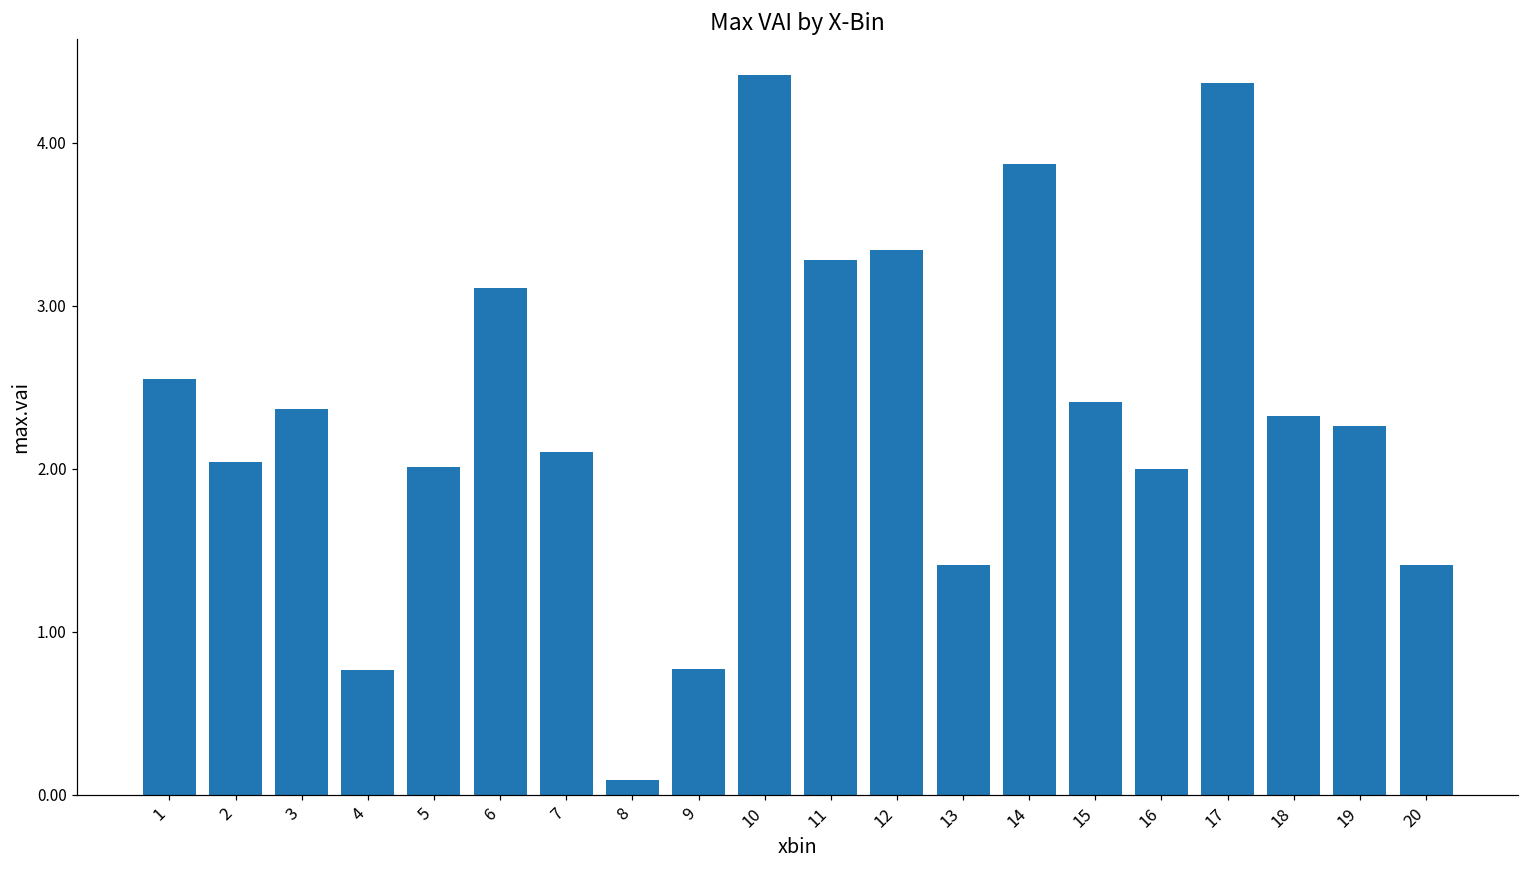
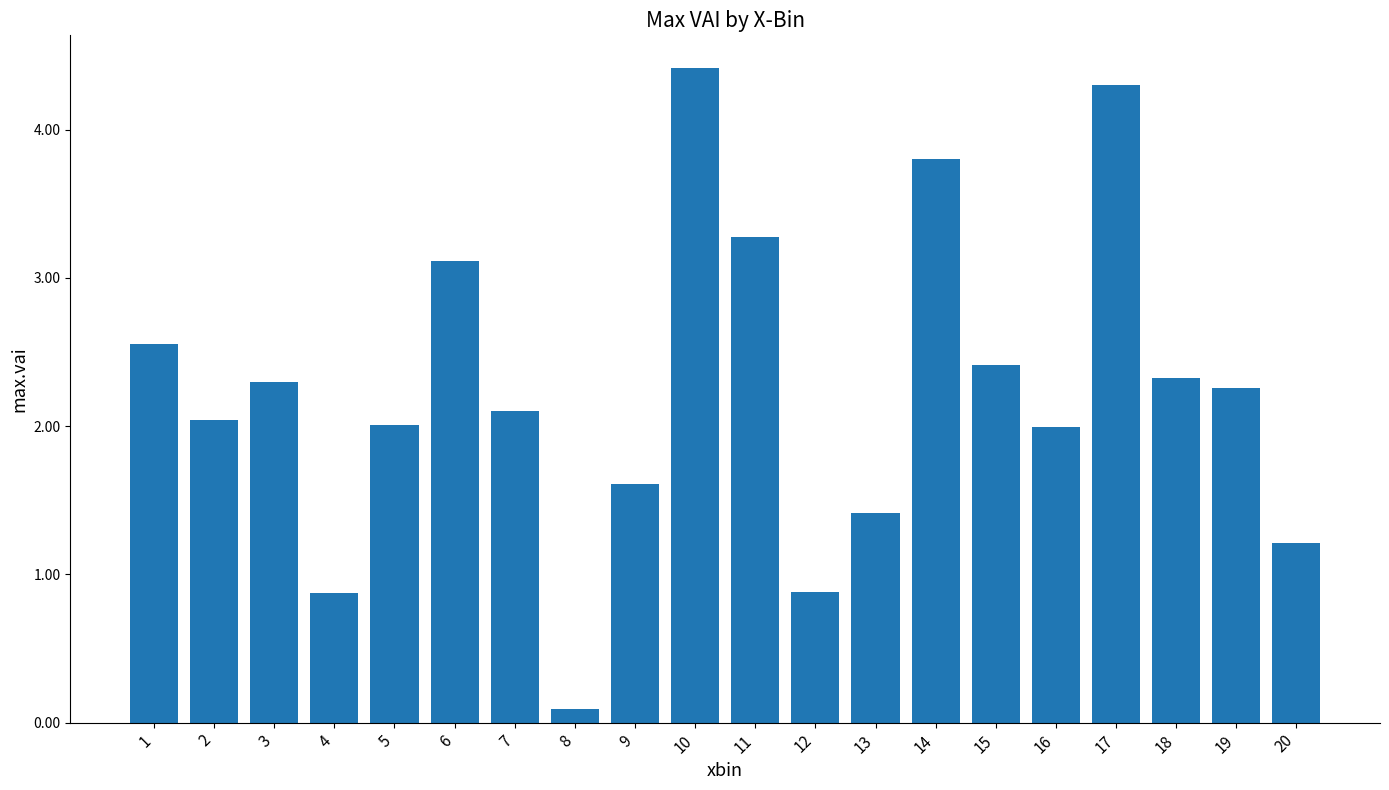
3: 2.36 -> 2.29
4: 0.76 -> 0.87
9: 0.77 -> 1.61
12: 3.34 -> 0.88
14: 3.87 -> 3.80
17: 4.36 -> 4.30
20: 1.41 -> 1.21
